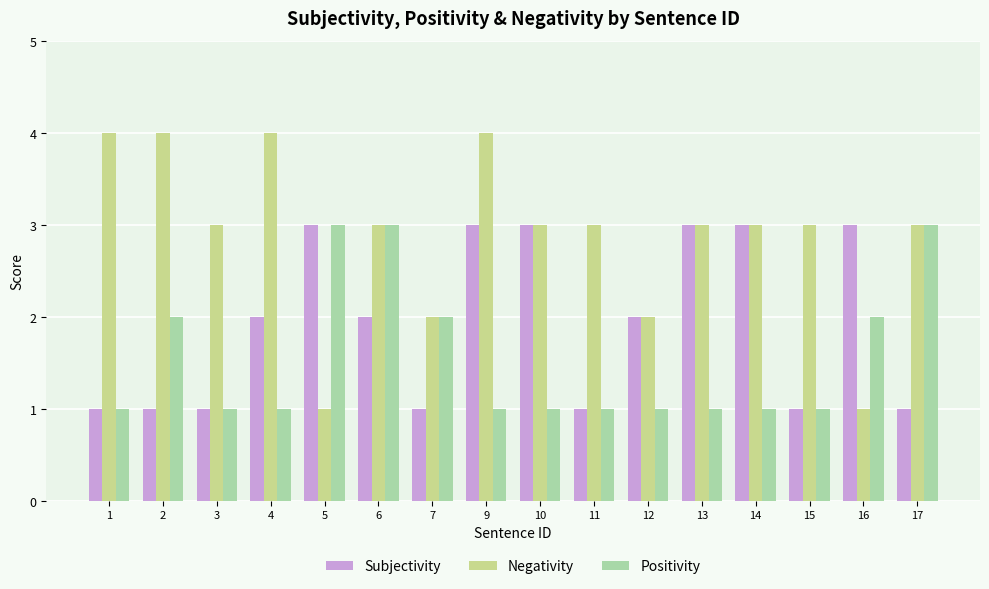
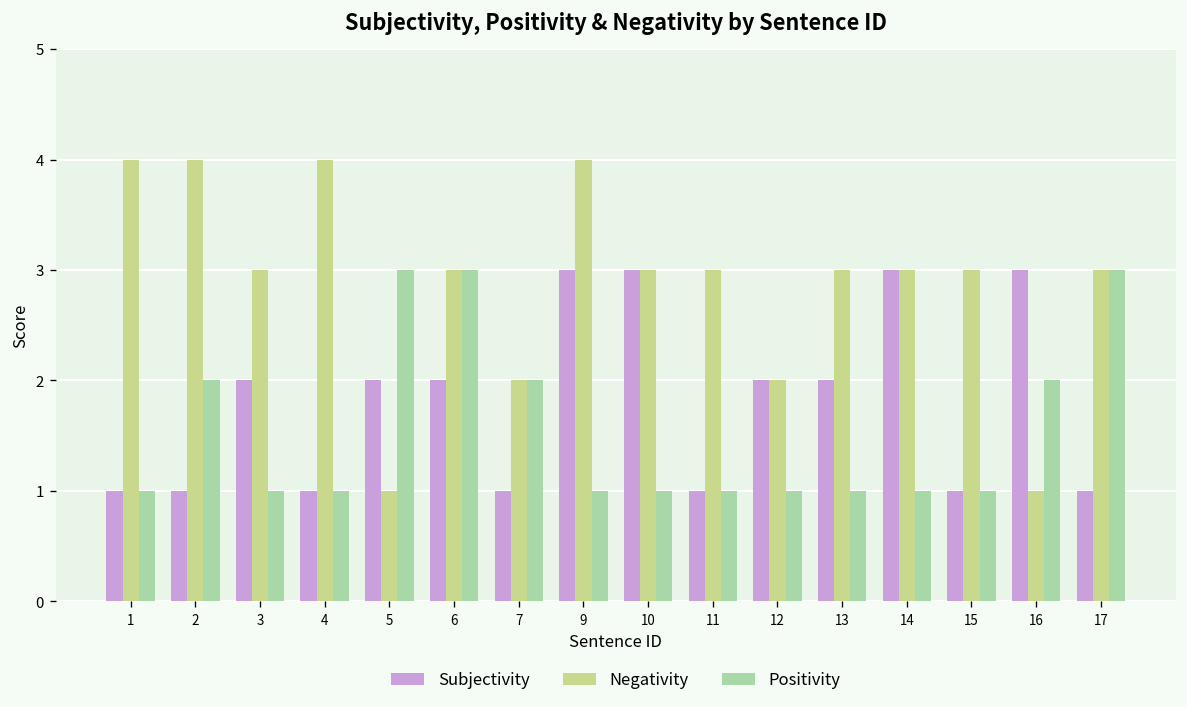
Subjectivity, 3: 1 -> 2
Subjectivity, 4: 2 -> 1
Subjectivity, 5: 3 -> 2
Subjectivity, 13: 3 -> 2
